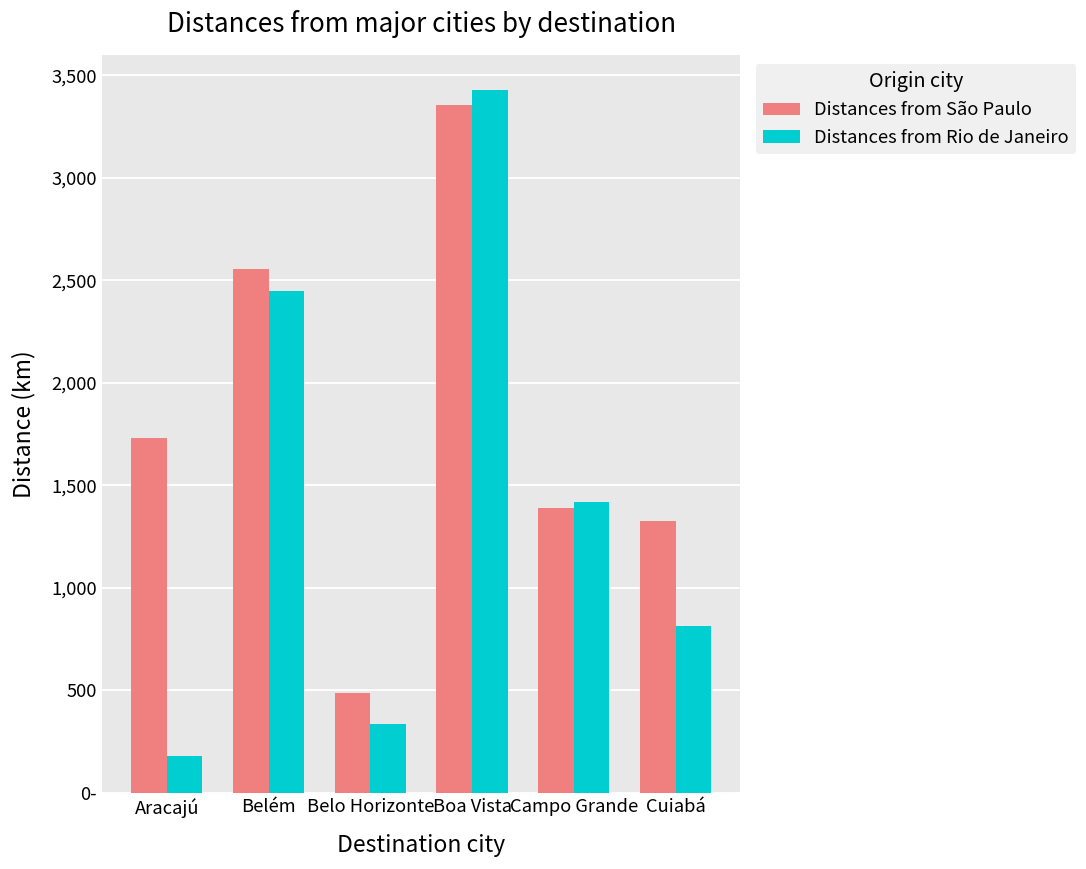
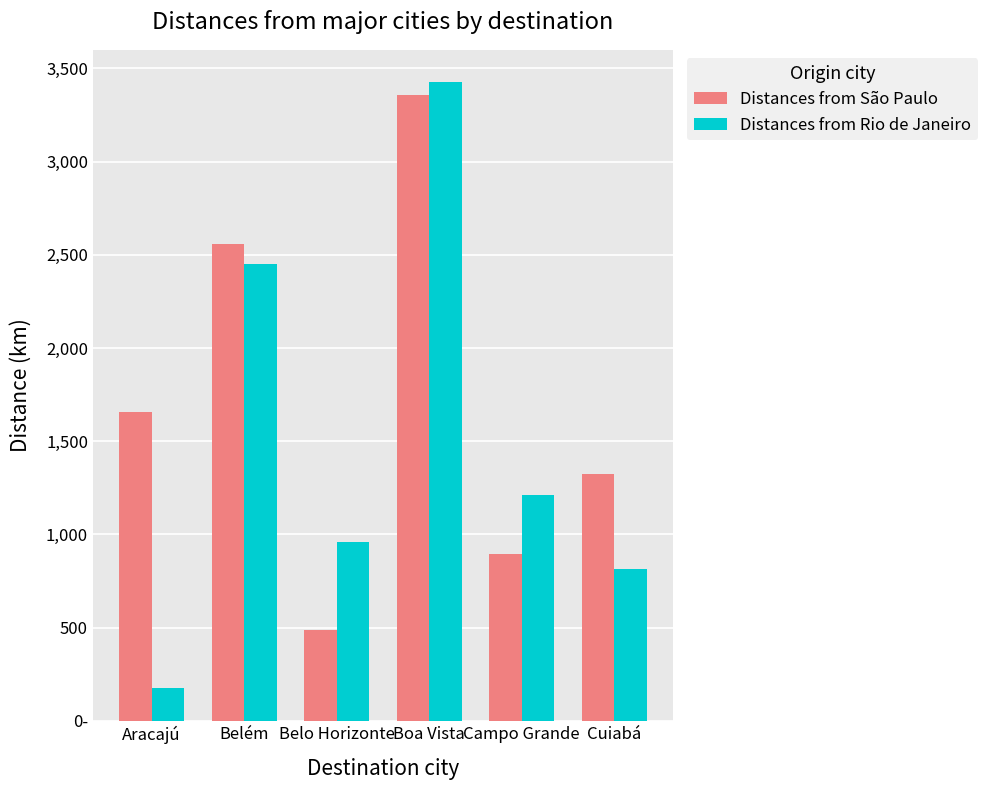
Distances from São Paulo, Aracajú: 1,730 -> 1,660
Distances from Rio de Janeiro, Belo Horizonte: 340 -> 960
Distances from São Paulo, Campo Grande: 1,390 -> 890
Distances from Rio de Janeiro, Campo Grande: 1,420 -> 1,210
